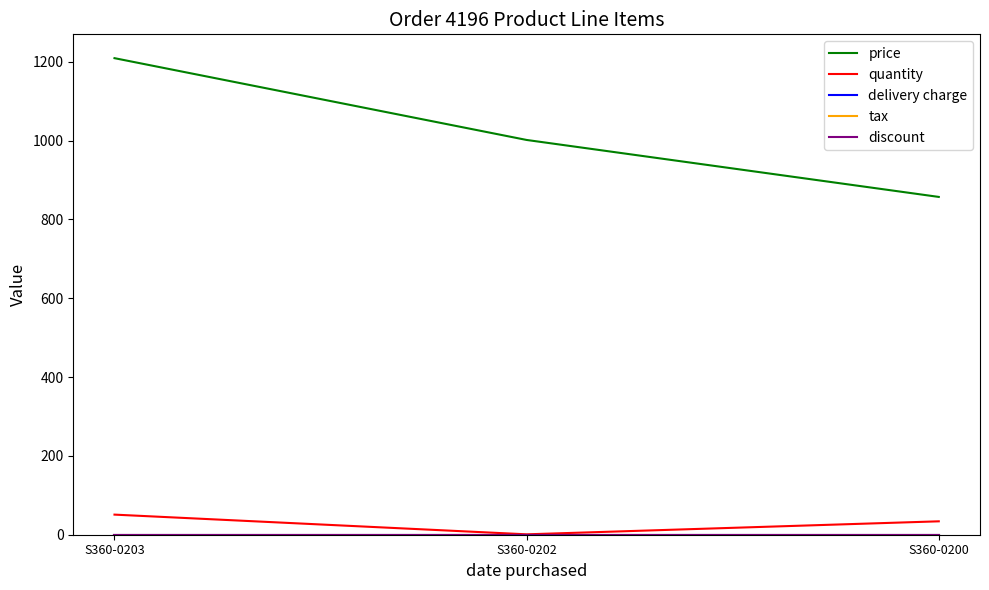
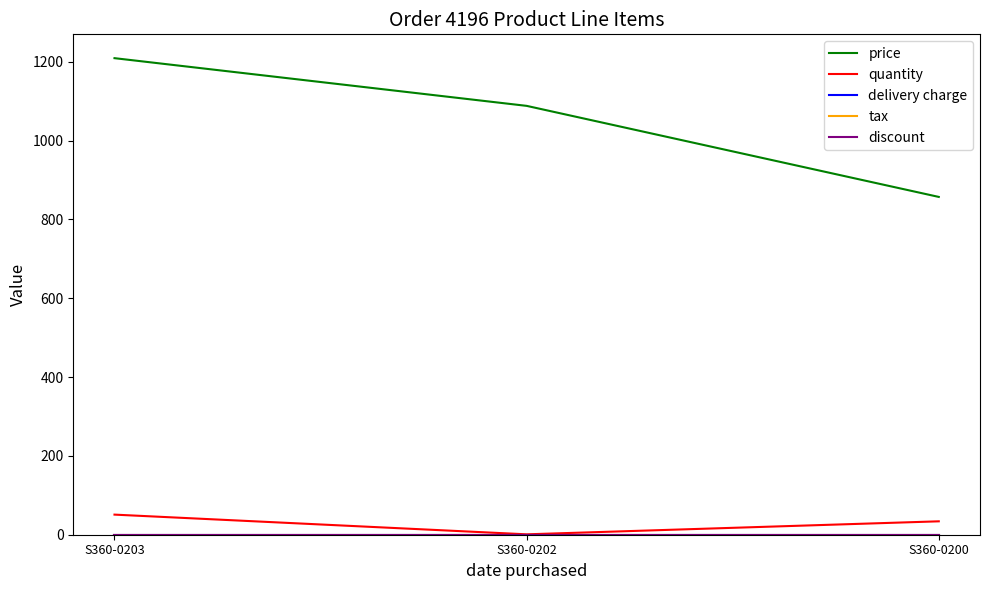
price, S360-0202: 1000 -> 1090
